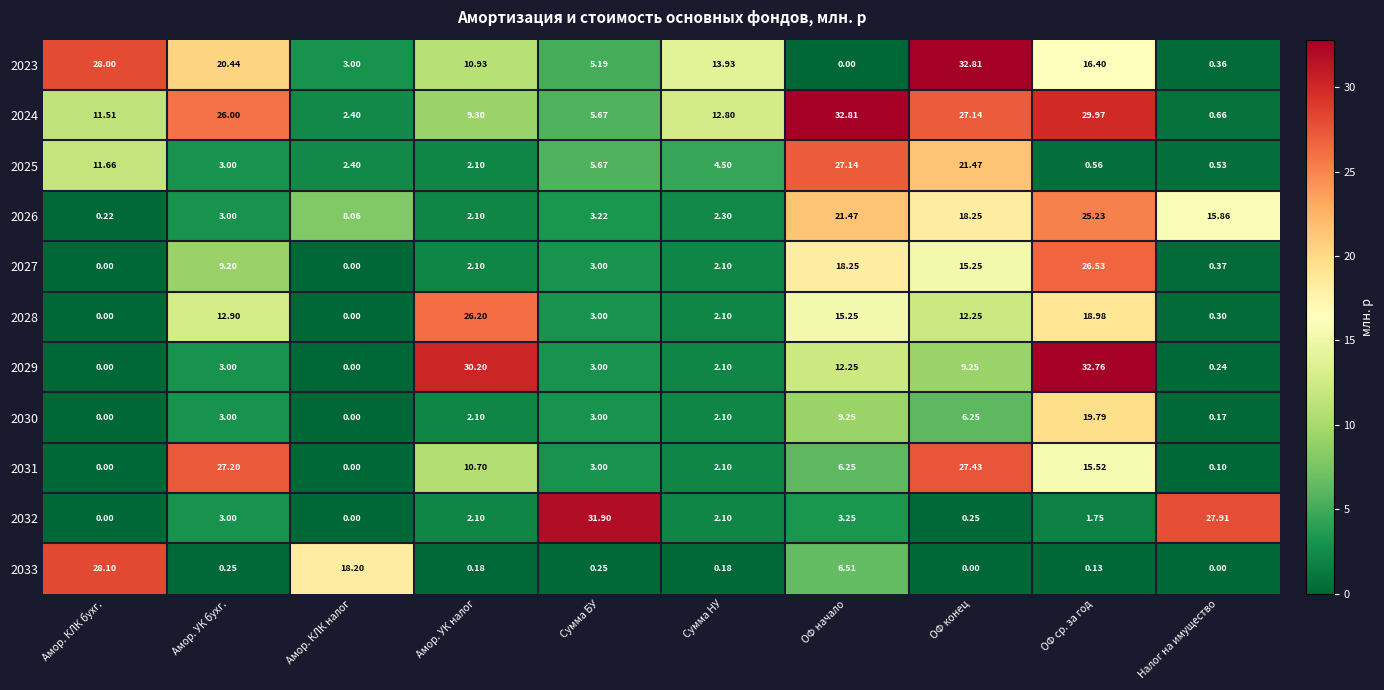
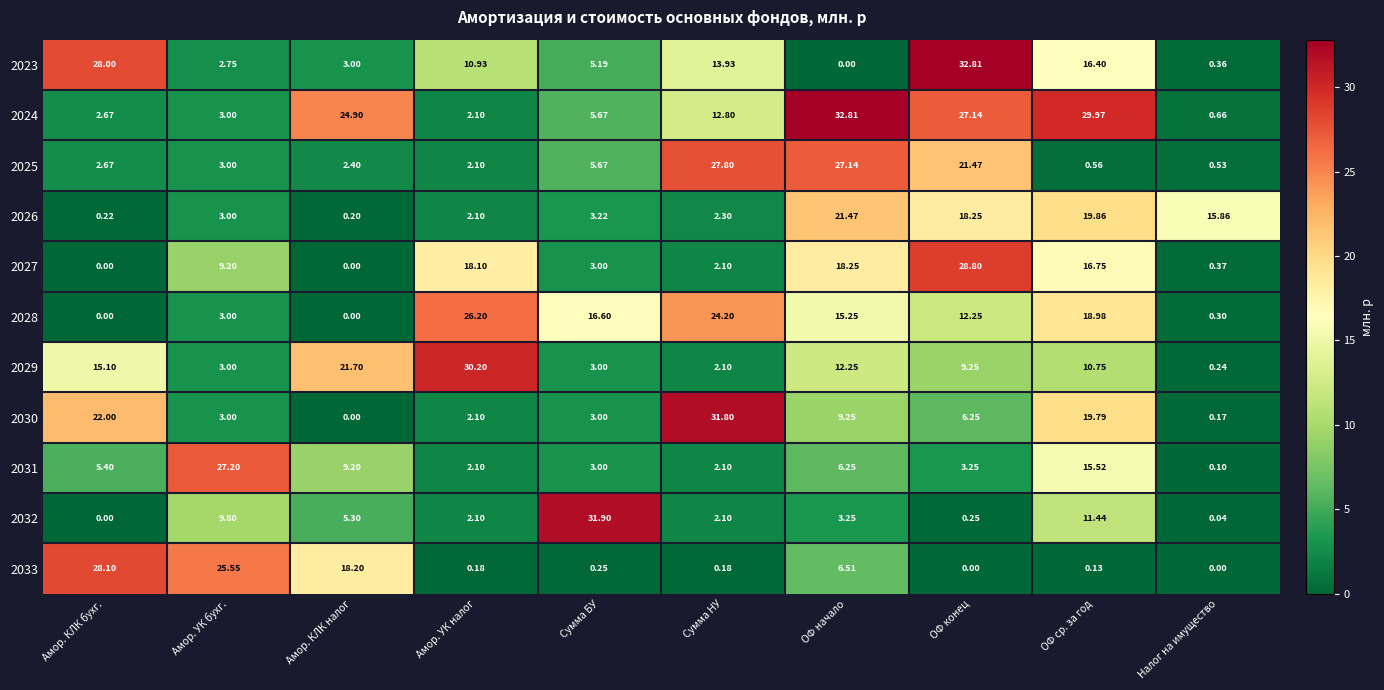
2023, Амор. УК бухг.: 20.44 -> 2.75
2024, Амор. КЛК бухг.: 11.51 -> 2.67
2024, Амор. УК бухг.: 26.00 -> 3.00
2024, Амор. КЛК налог: 2.40 -> 24.90
2024, Амор. УК налог: 9.30 -> 2.10
2025, Амор. КЛК бухг.: 11.66 -> 2.67
2025, Сумма НУ: 4.50 -> 27.80
2026, Амор. КЛК налог: 8.06 -> 0.20
2026, ОФ ср. за год: 25.23 -> 19.86
2027, Амор. УК налог: 2.10 -> 18.10
2027, ОФ конец: 15.25 -> 28.80
2027, ОФ ср. за год: 26.53 -> 16.75
2028, Амор. УК бухг.: 12.90 -> 3.00
2028, Сумма БУ: 3.00 -> 16.60
2028, Сумма НУ: 2.10 -> 24.20
2029, Амор. КЛК бухг.: 0.00 -> 15.10
2029, Амор. КЛК налог: 0.00 -> 21.70
2029, ОФ ср. за год: 32.76 -> 10.75
2030, Амор. КЛК бухг.: 0.00 -> 22.00
2030, Сумма НУ: 2.10 -> 31.80
2031, Амор. КЛК бухг.: 0.00 -> 5.40
2031, Амор. КЛК налог: 0.00 -> 9.20
2031, Амор. УК налог: 10.70 -> 2.10
2031, ОФ конец: 27.43 -> 3.25
2032, Амор. УК бухг.: 3.00 -> 9.80
2032, Амор. КЛК налог: 0.00 -> 5.30
2032, ОФ ср. за год: 1.75 -> 11.44
2032, Налог на имущество: 27.91 -> 0.04
2033, Амор. УК бухг.: 0.25 -> 25.55
